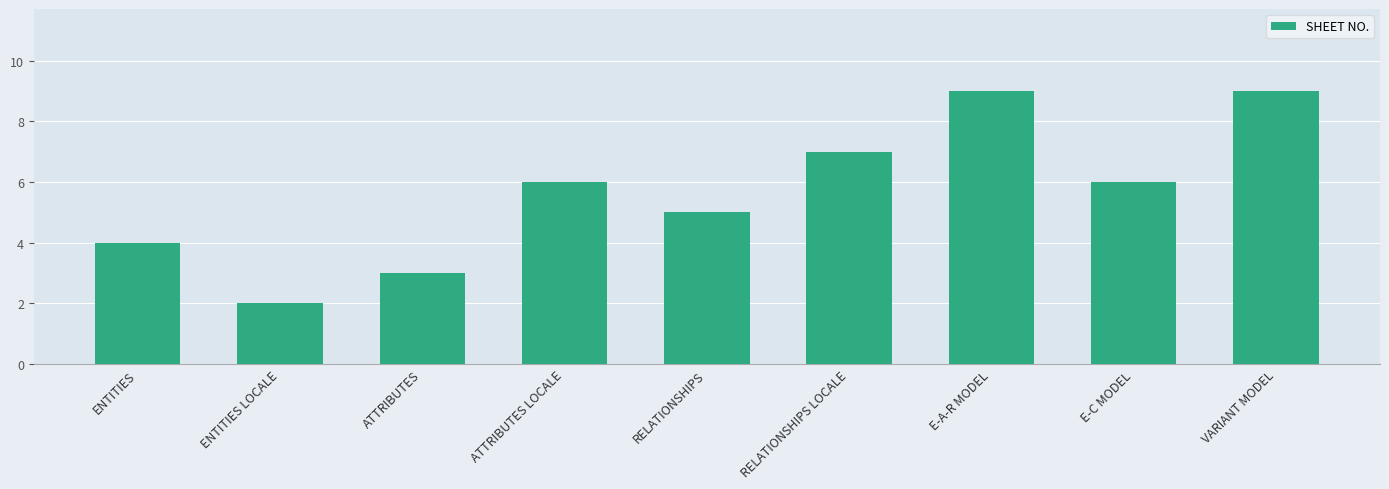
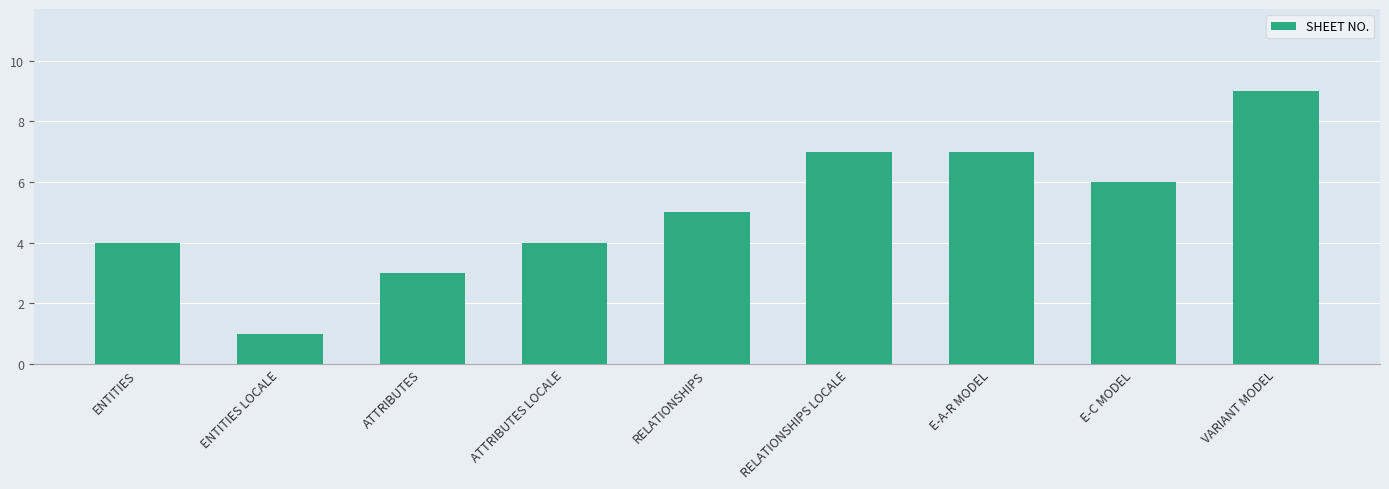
ENTITIES LOCALE: 2 -> 1
ATTRIBUTES LOCALE: 6 -> 4
E-A-R MODEL: 9 -> 7
